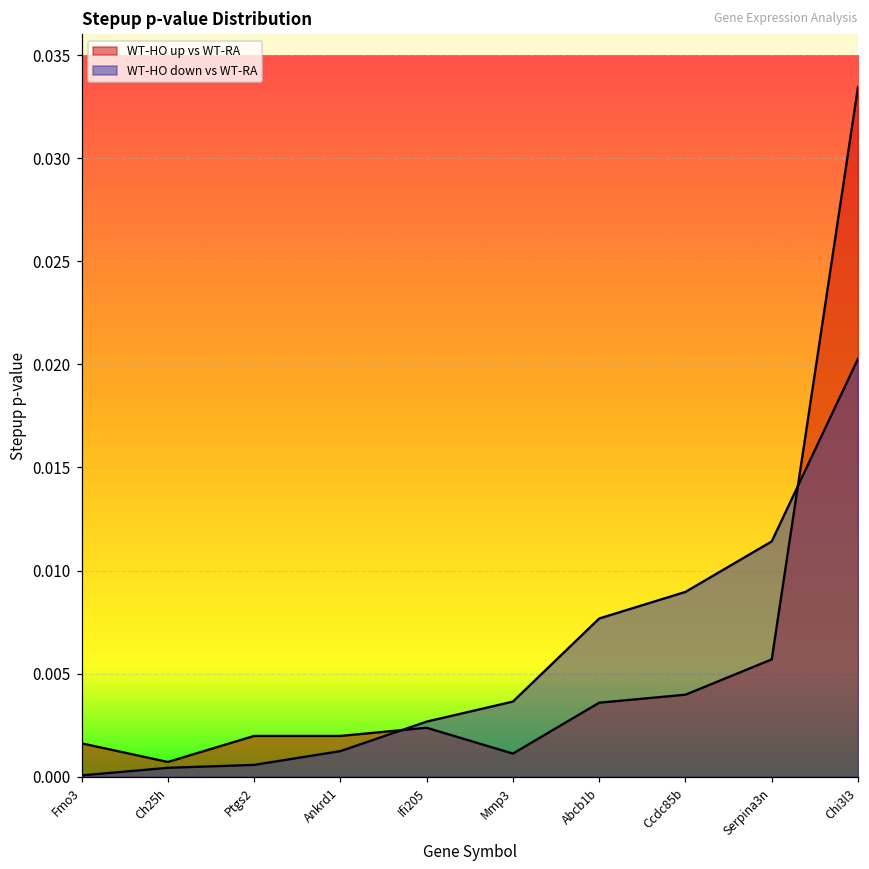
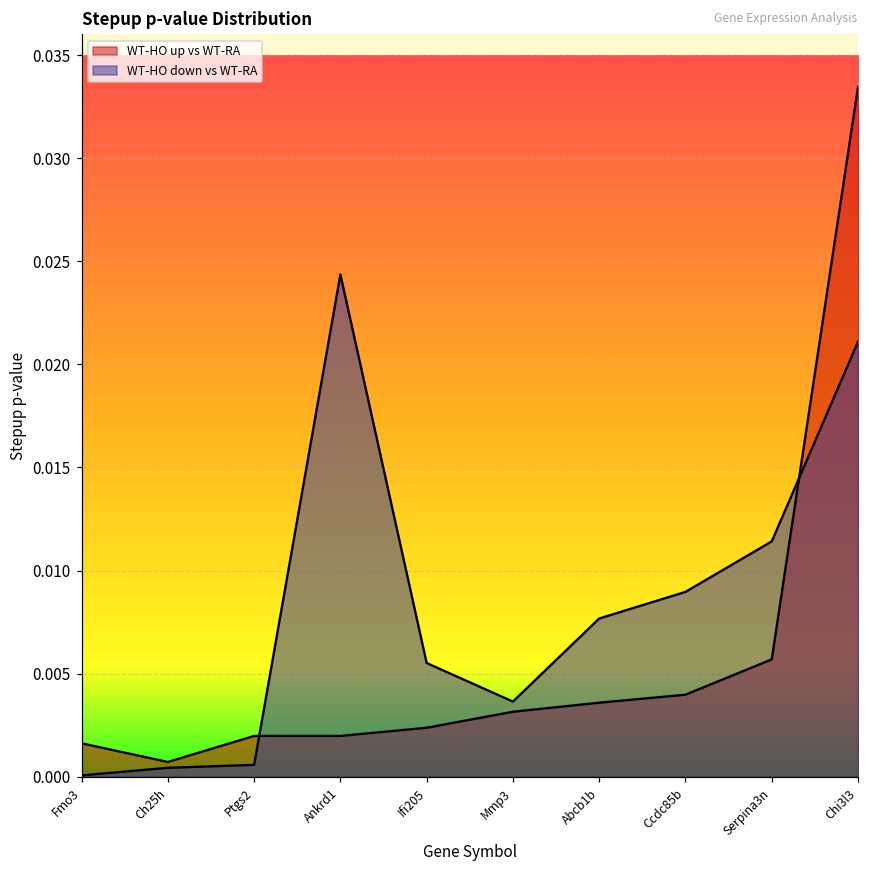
WT-HO down vs WT-RA, Ankrd1: 0.0012 -> 0.0244
WT-HO down vs WT-RA, Ifi205: 0.0027 -> 0.0055
WT-HO up vs WT-RA, Mmp3: 0.0011 -> 0.0032
WT-HO down vs WT-RA, Chi3l3: 0.0203 -> 0.0211
